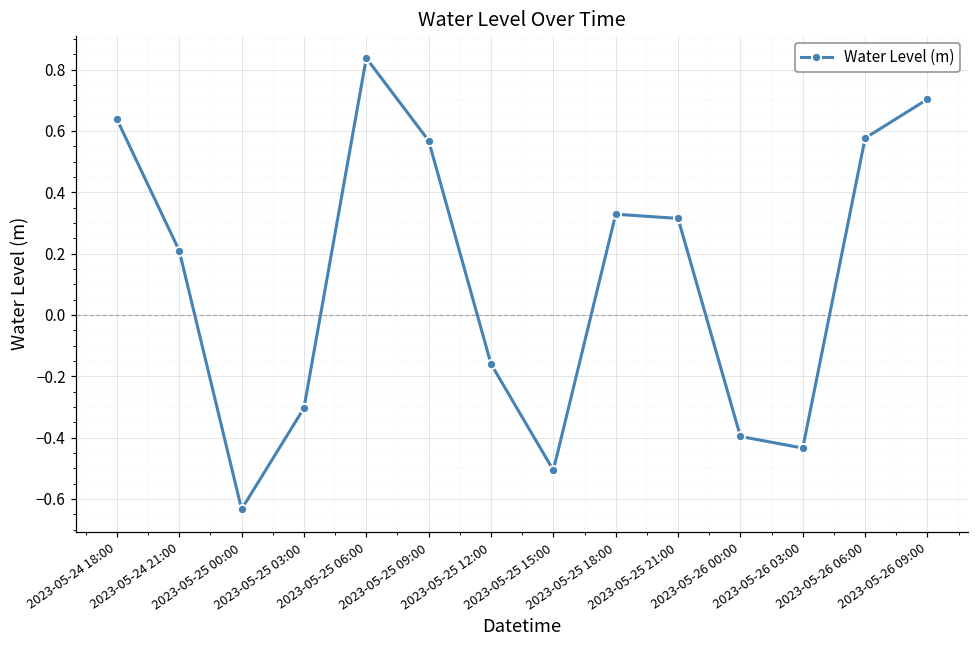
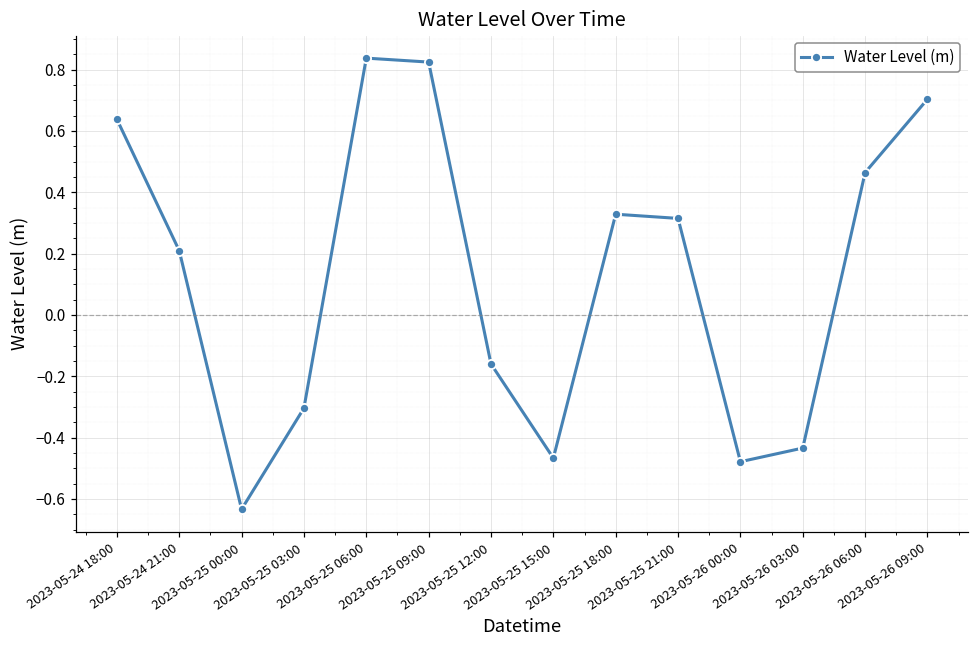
2023-05-25 09:00: 0.57 -> 0.82
2023-05-25 15:00: -0.51 -> -0.47
2023-05-26 00:00: -0.40 -> -0.48
2023-05-26 06:00: 0.58 -> 0.46
